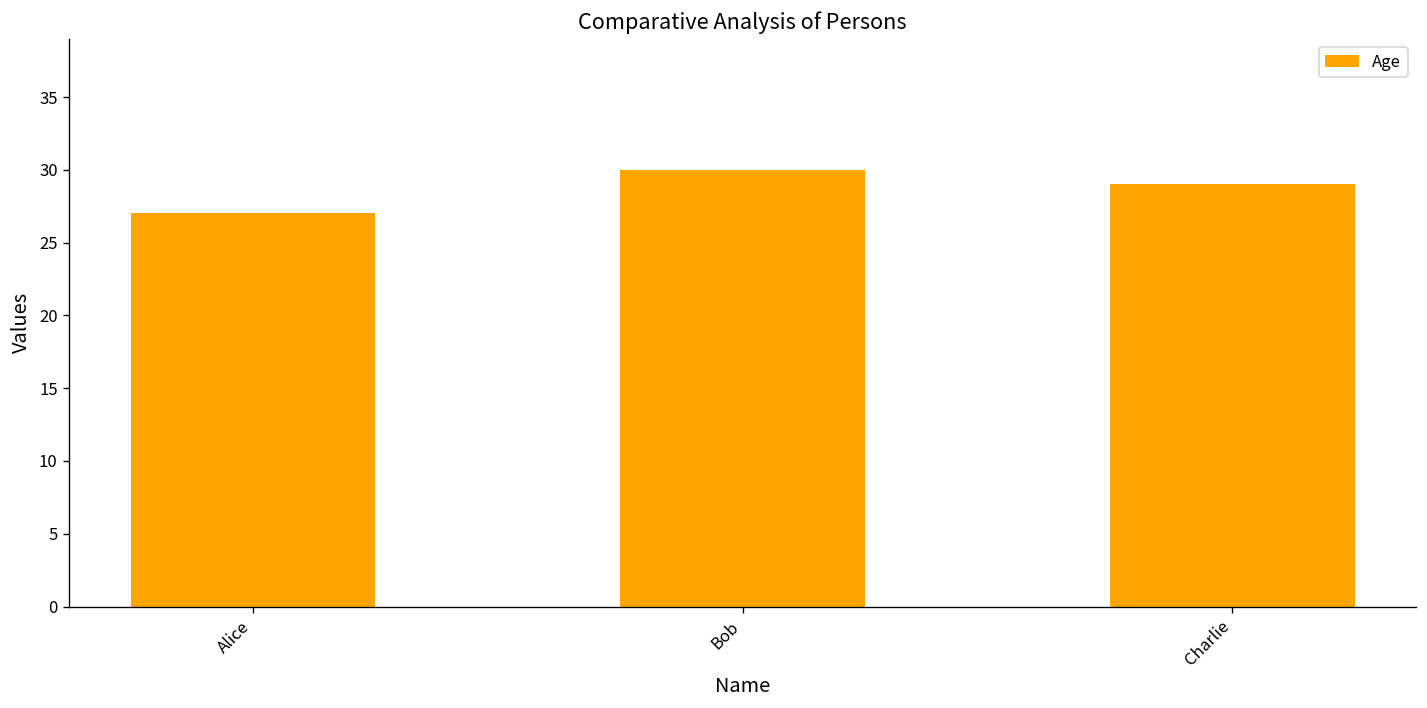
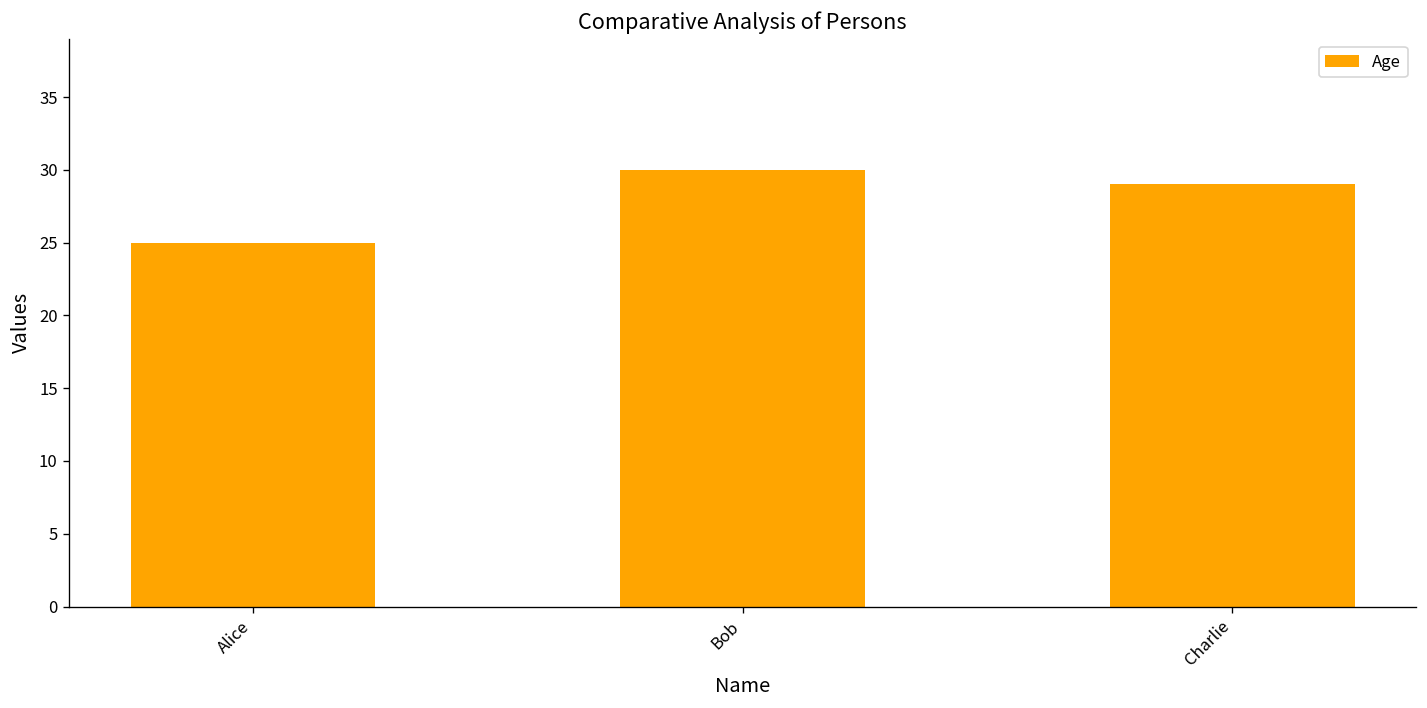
Alice: 27 -> 25
